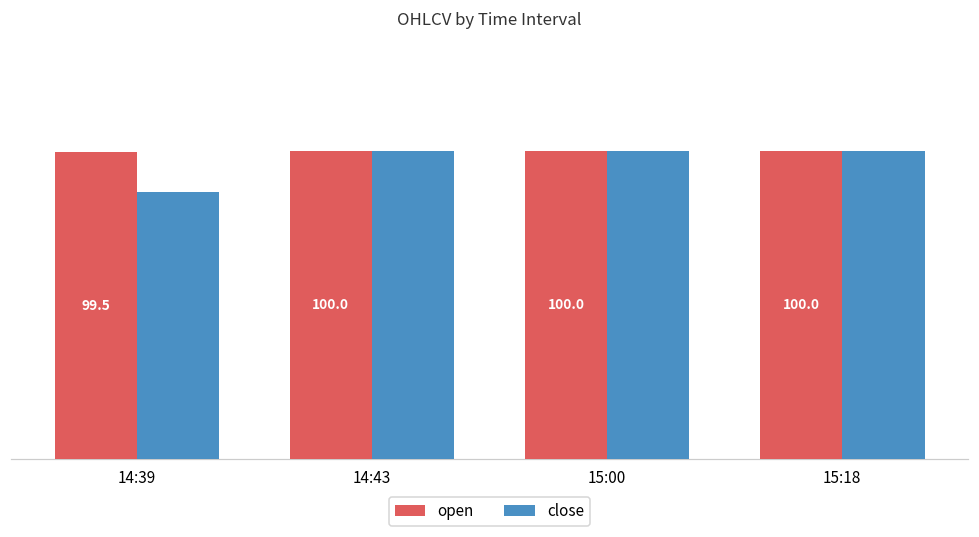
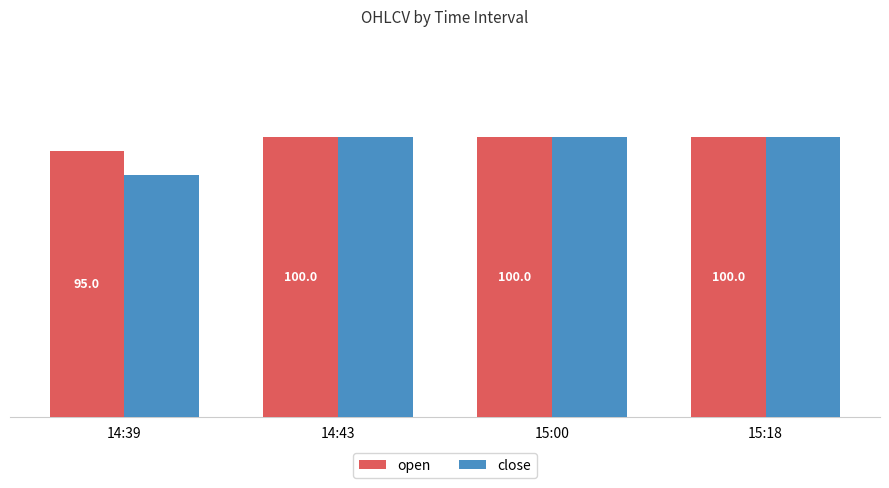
open, 14:39: 99.5 -> 95.0
